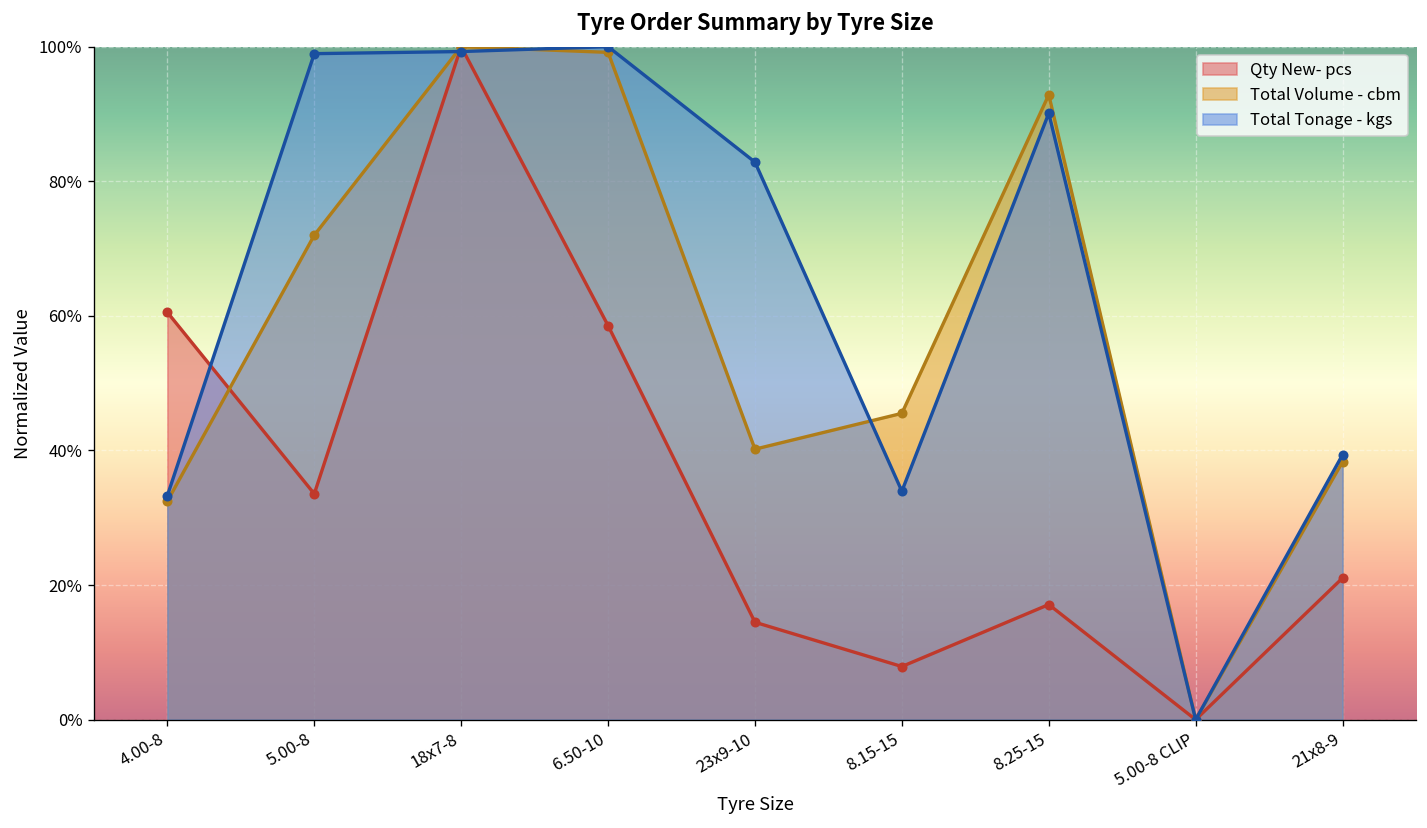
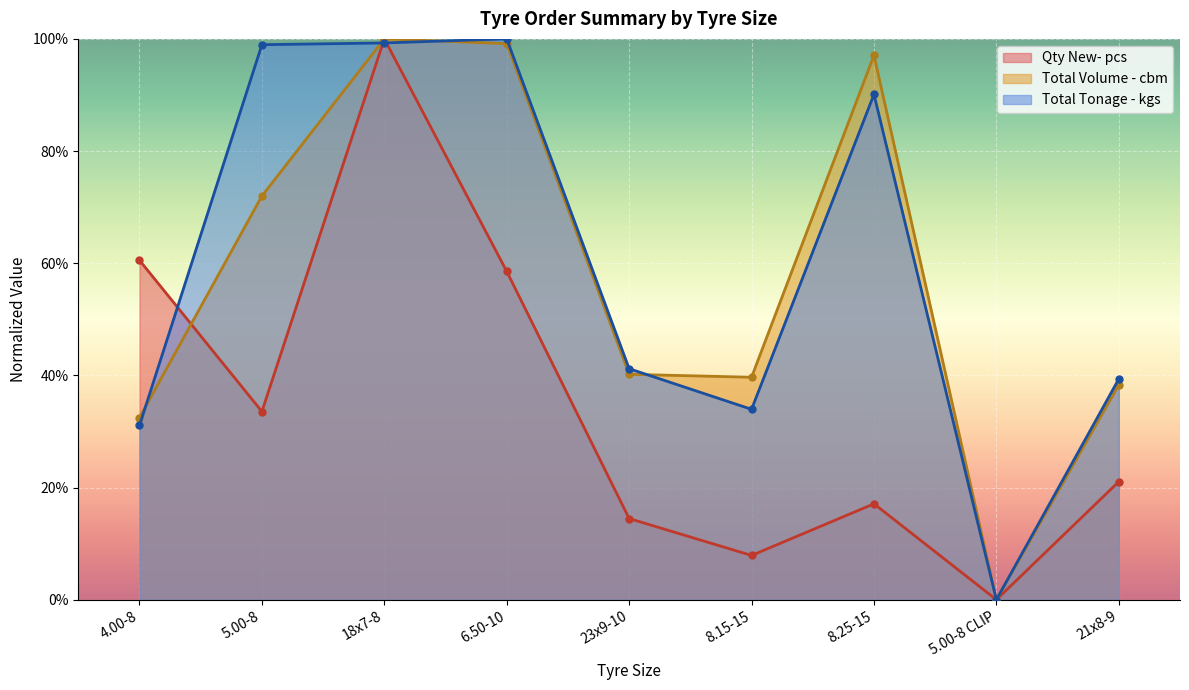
Total Tonage - kgs, 4.00-8: 33% -> 31%
Total Tonage - kgs, 23x9-10: 83% -> 41%
Total Volume - cbm, 8.15-15: 46% -> 40%
Total Volume - cbm, 8.25-15: 93% -> 97%
